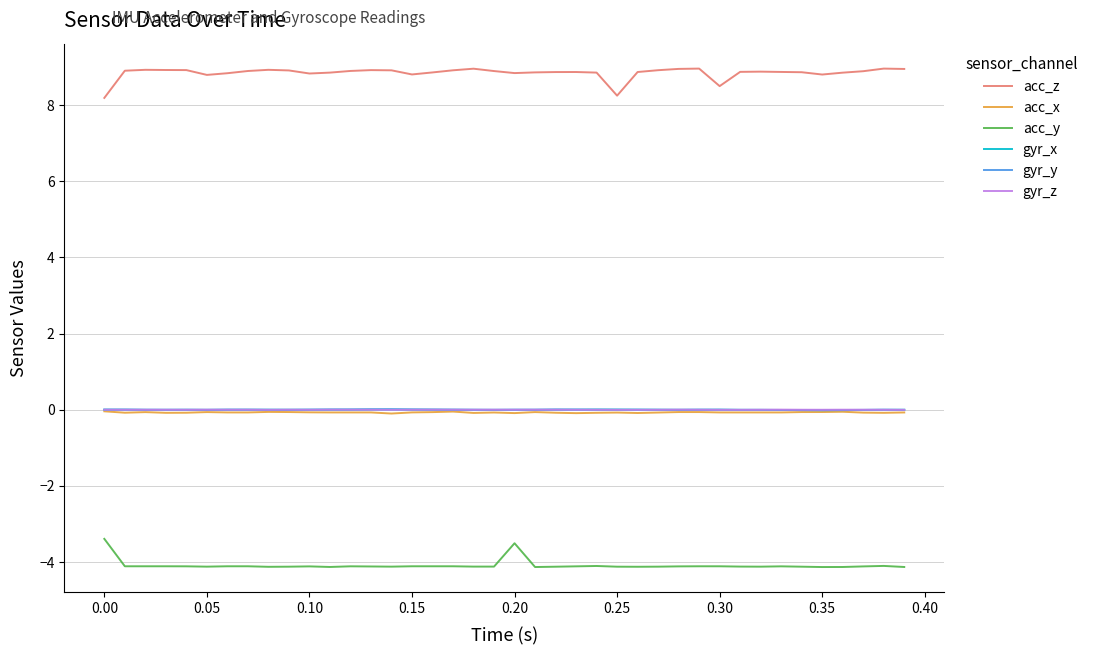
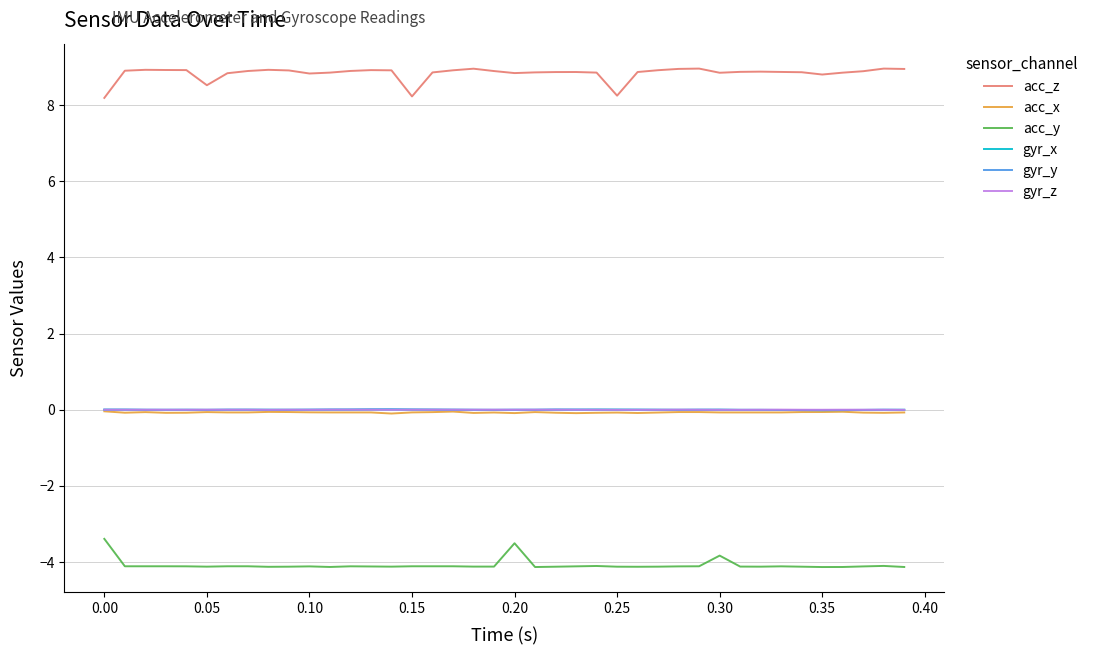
acc_z, 0.05: 8.8 -> 8.5
acc_z, 0.15: 8.8 -> 8.2
acc_z, 0.30: 8.5 -> 8.9
acc_y, 0.30: -4.1 -> -3.8
